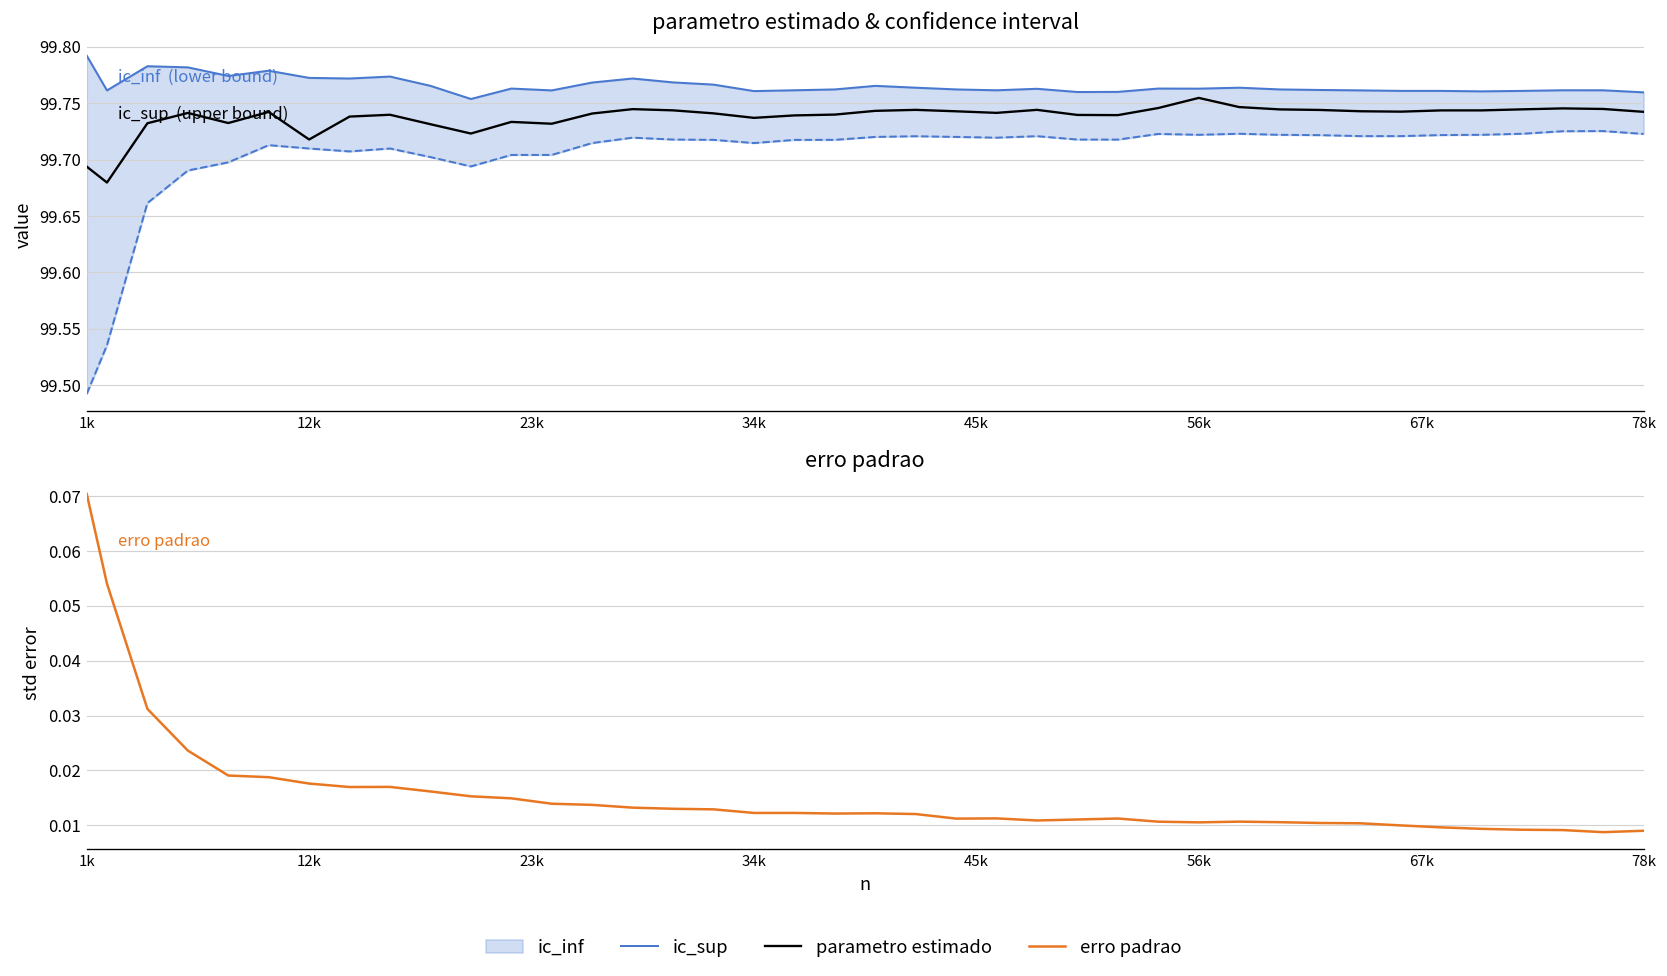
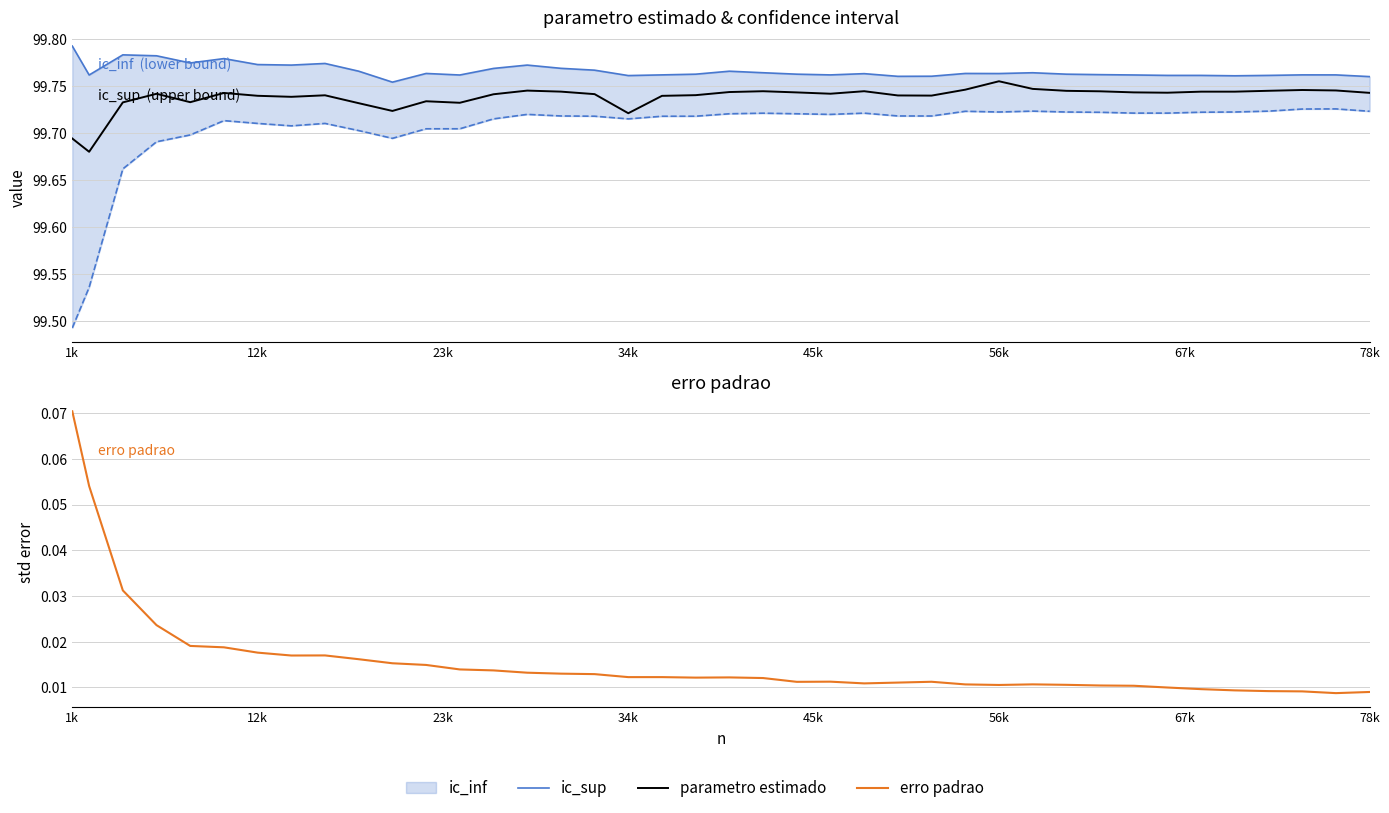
parametro estimado & confidence interval, parametro estimado, 12k: 99.72 -> 99.74
parametro estimado & confidence interval, parametro estimado, 34k: 99.74 -> 99.72
